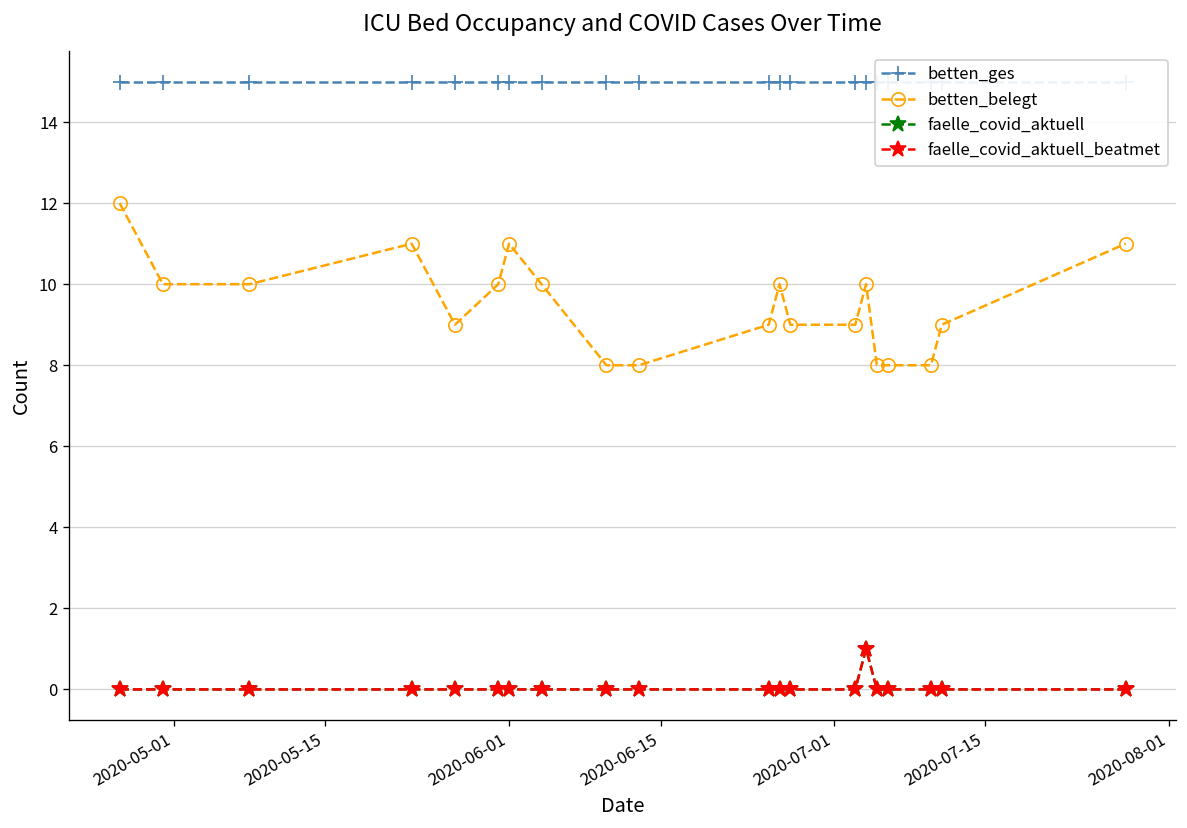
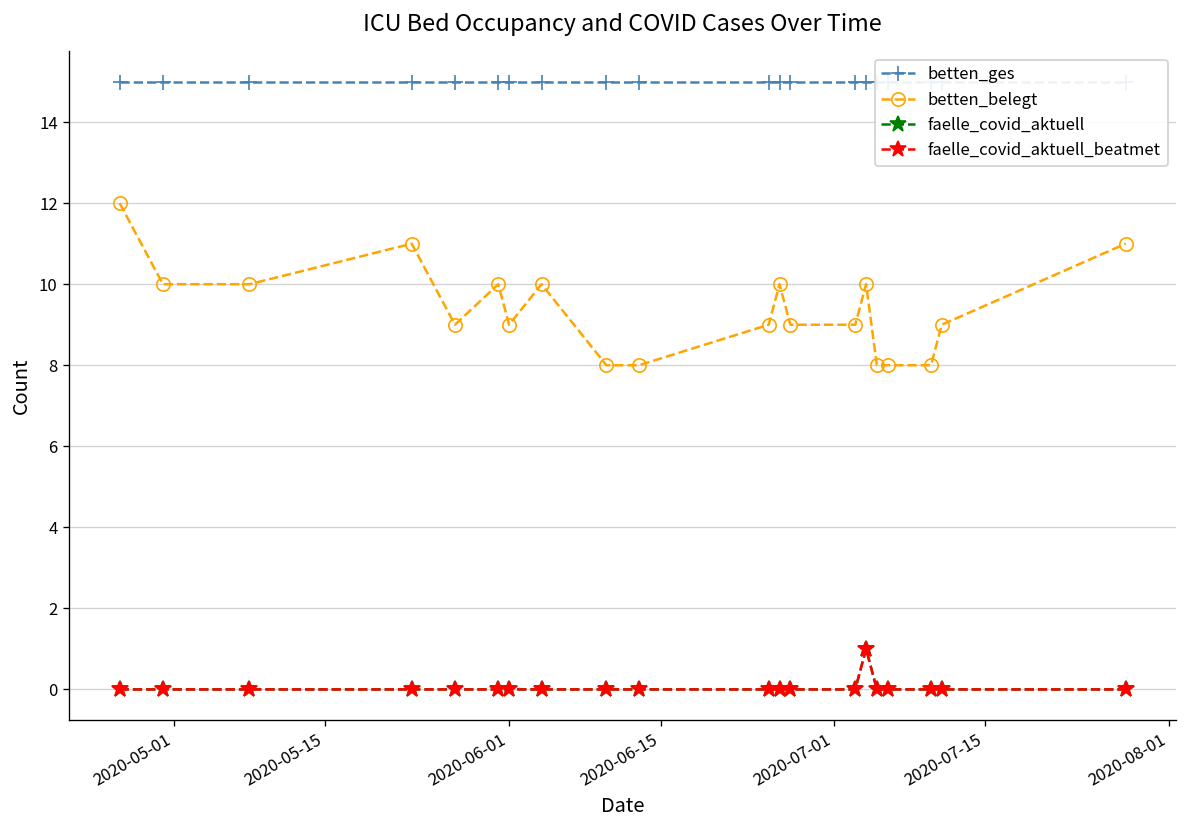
betten_belegt, 2020-06-01: 11 -> 9
